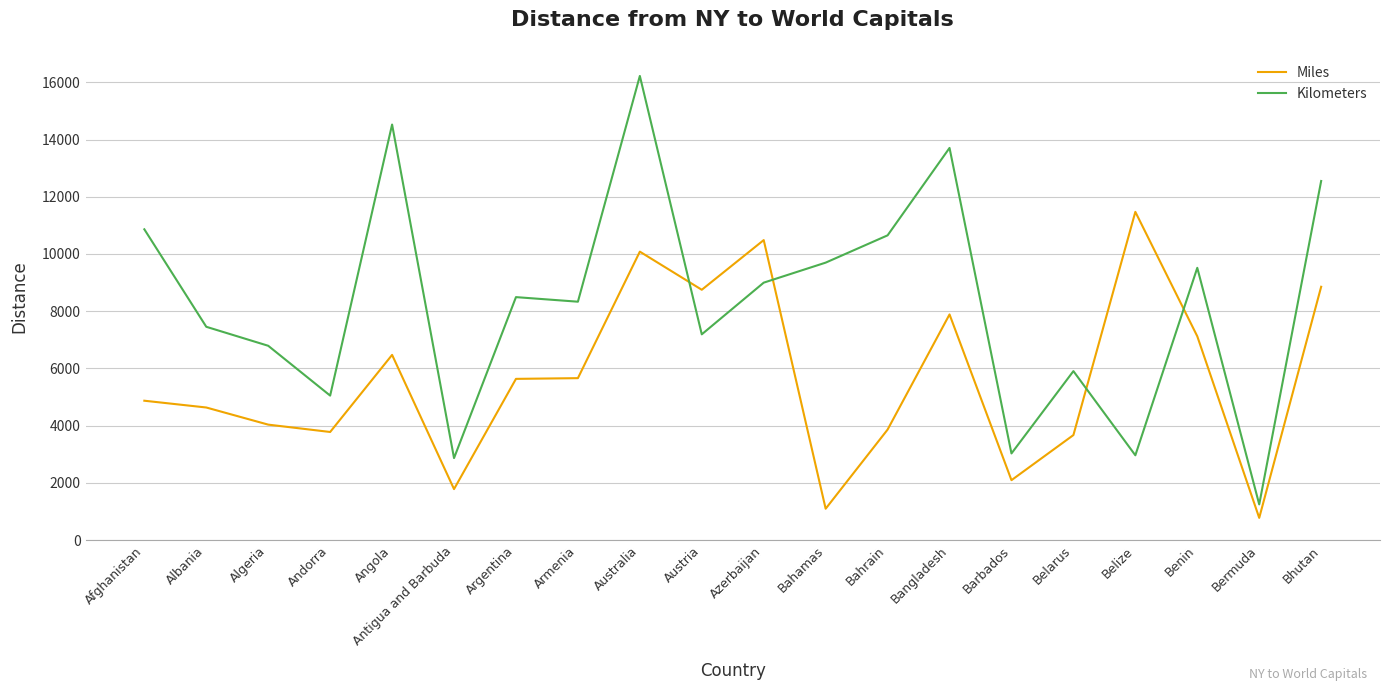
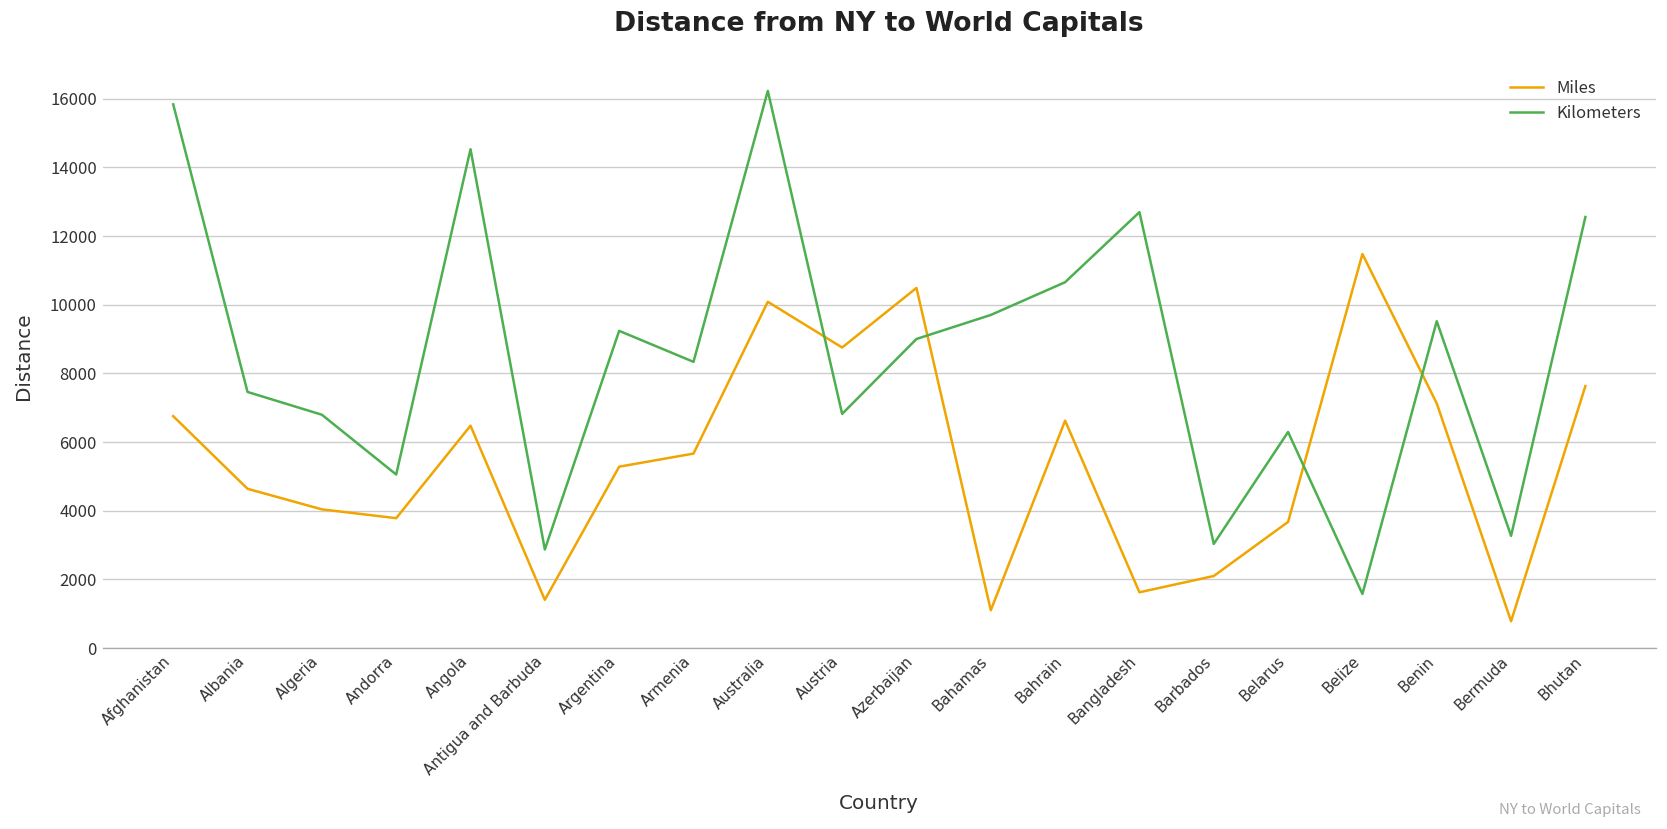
Miles, Afghanistan: 4900 -> 6800
Kilometers, Afghanistan: 10900 -> 15800
Miles, Antigua and Barbuda: 1800 -> 1400
Miles, Argentina: 5600 -> 5300
Kilometers, Argentina: 8500 -> 9200
Kilometers, Austria: 7200 -> 6800
Miles, Bahrain: 3900 -> 6600
Miles, Bangladesh: 7900 -> 1600
Kilometers, Bangladesh: 13700 -> 12700
Kilometers, Belarus: 5900 -> 6300
Kilometers, Belize: 3000 -> 1600
Kilometers, Bermuda: 1200 -> 3300
Miles, Bhutan: 8900 -> 7600
